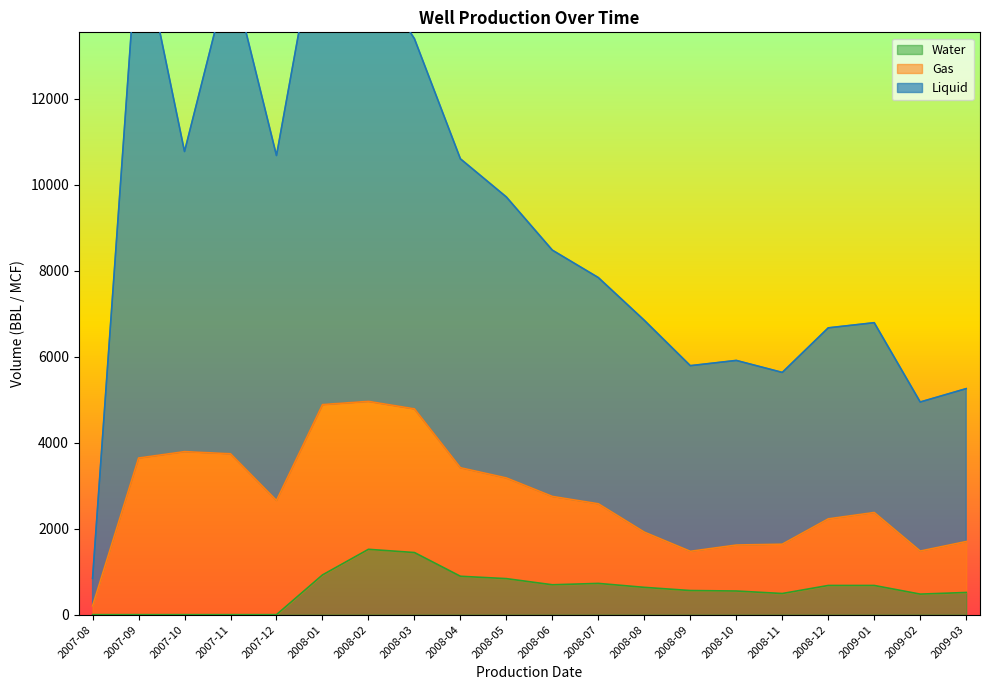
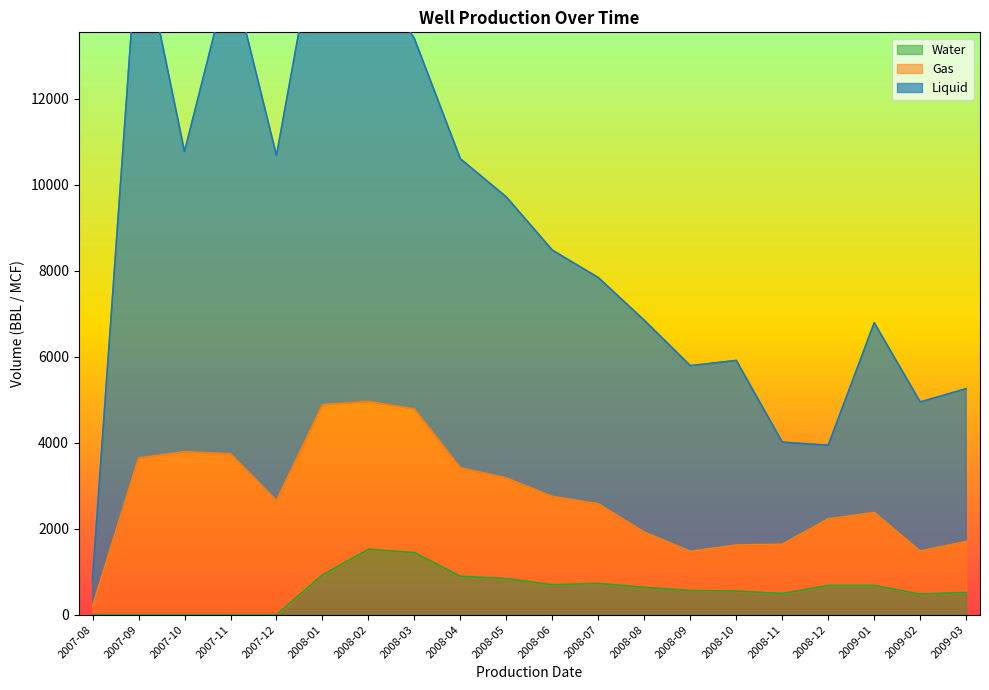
Liquid, 2008-11: 4000 -> 2400
Liquid, 2008-12: 4400 -> 1700
